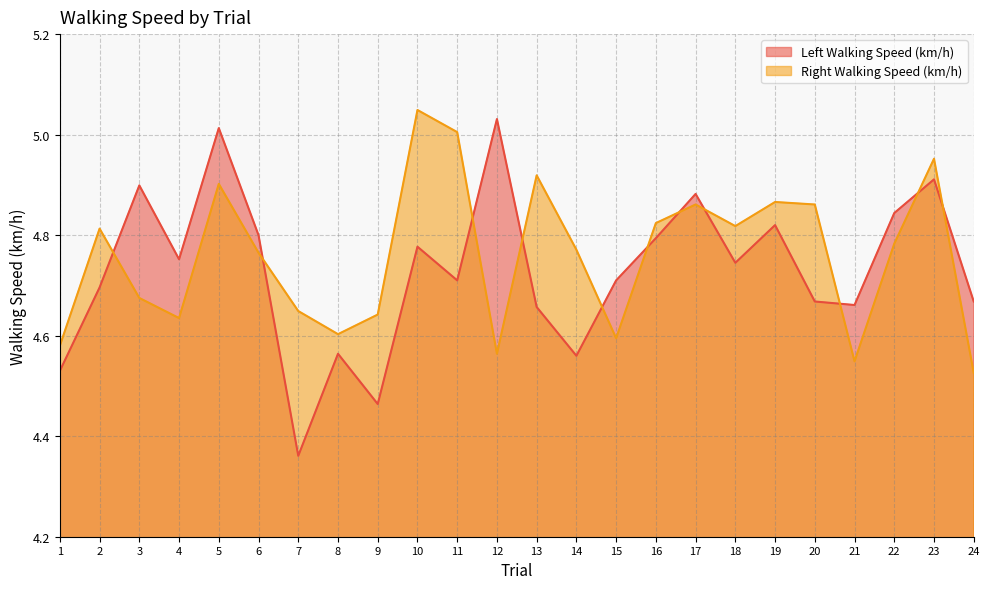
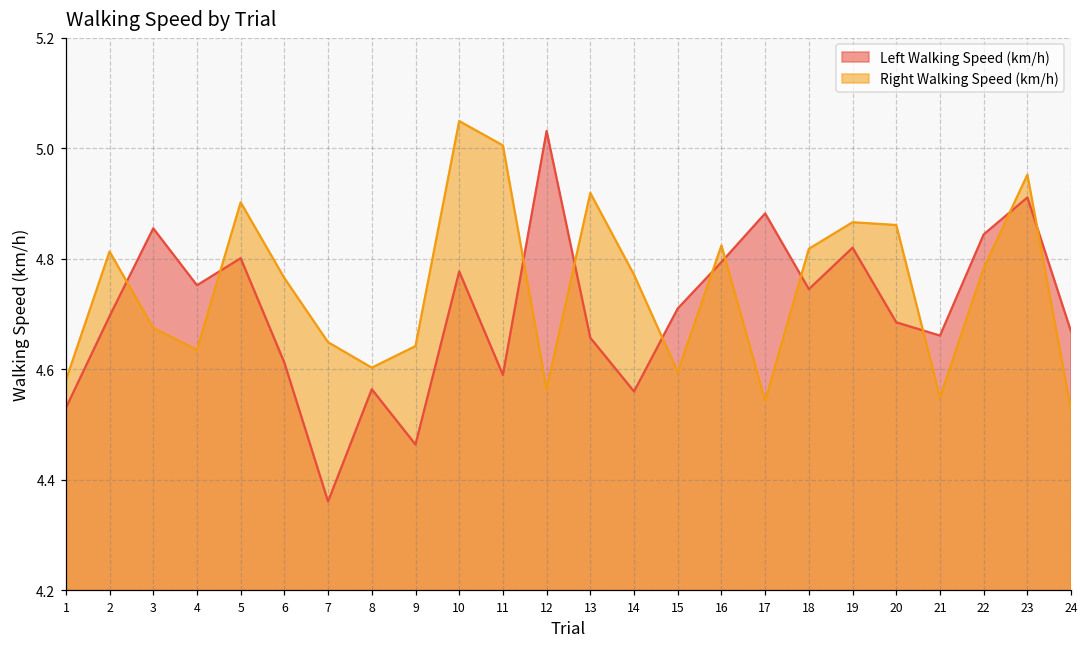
Left Walking Speed (km/h), 3: 4.90 -> 4.86
Left Walking Speed (km/h), 5: 5.01 -> 4.80
Left Walking Speed (km/h), 6: 4.80 -> 4.61
Left Walking Speed (km/h), 11: 4.71 -> 4.59
Right Walking Speed (km/h), 17: 4.86 -> 4.54
Left Walking Speed (km/h), 20: 4.67 -> 4.69
